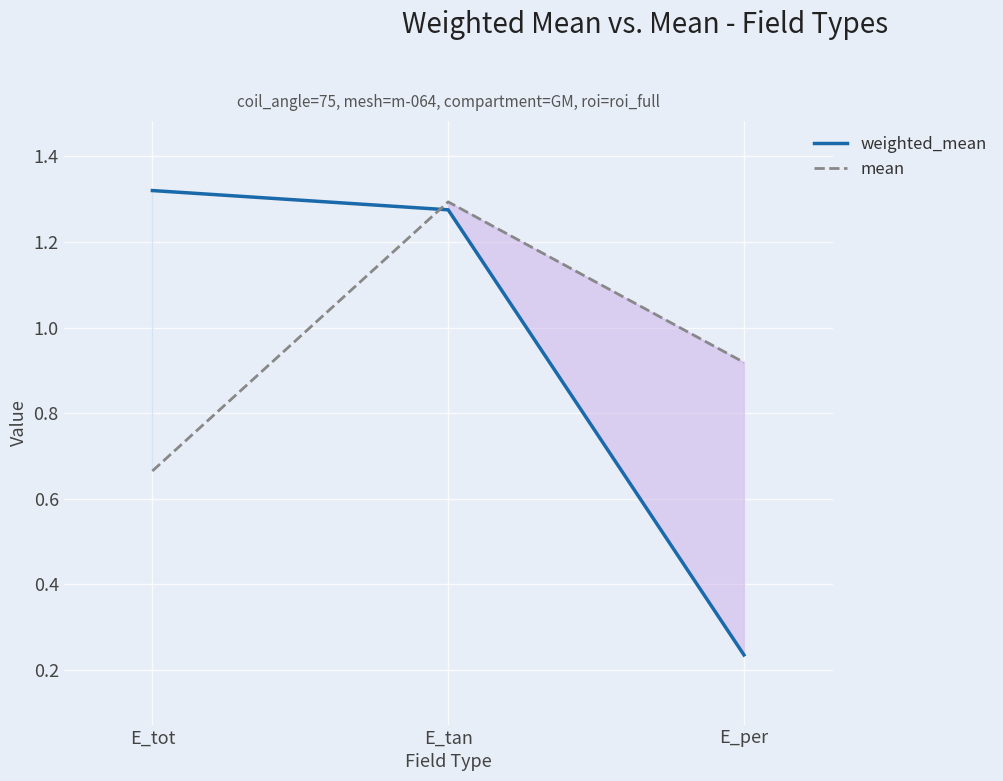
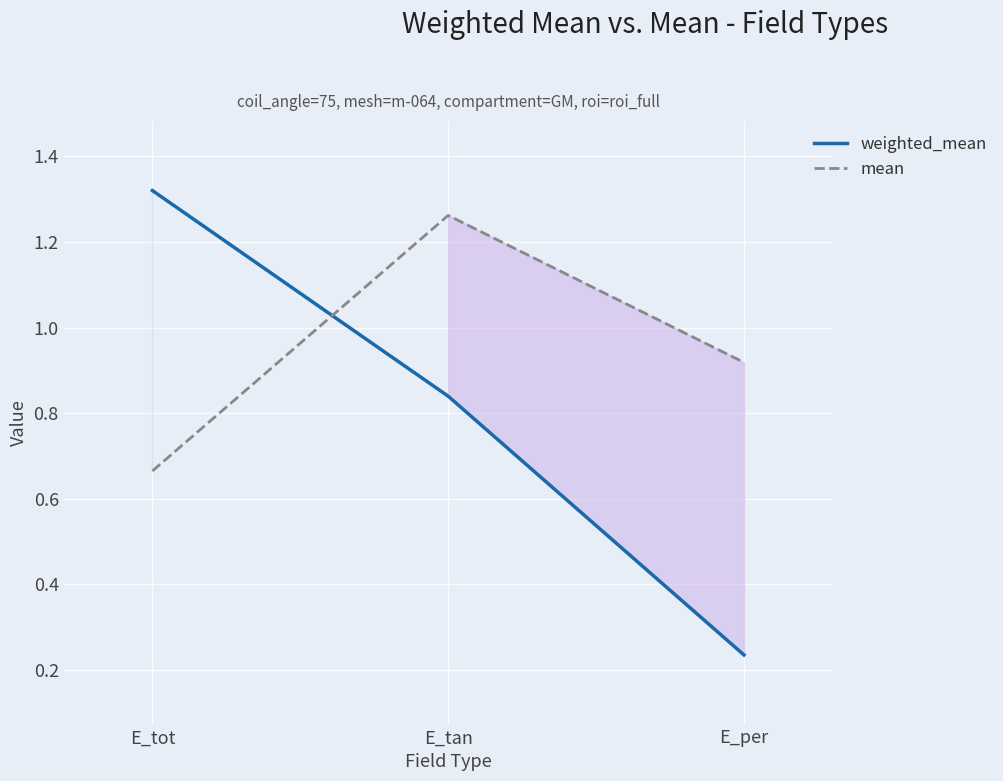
weighted_mean, E_tan: 1.27 -> 0.84
mean, E_tan: 1.29 -> 1.26
